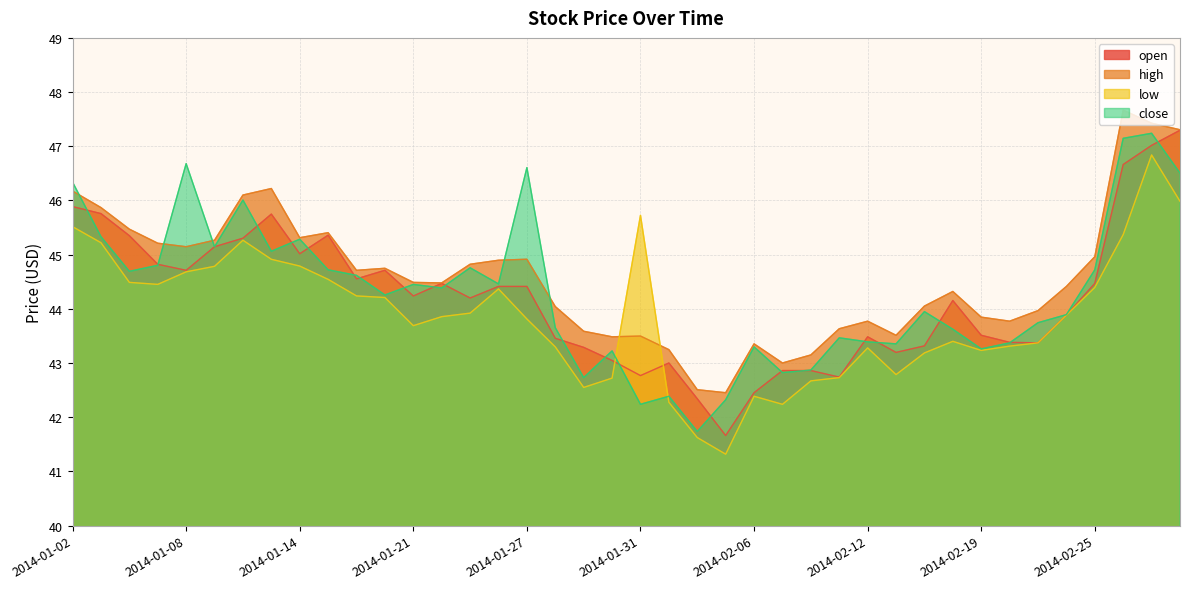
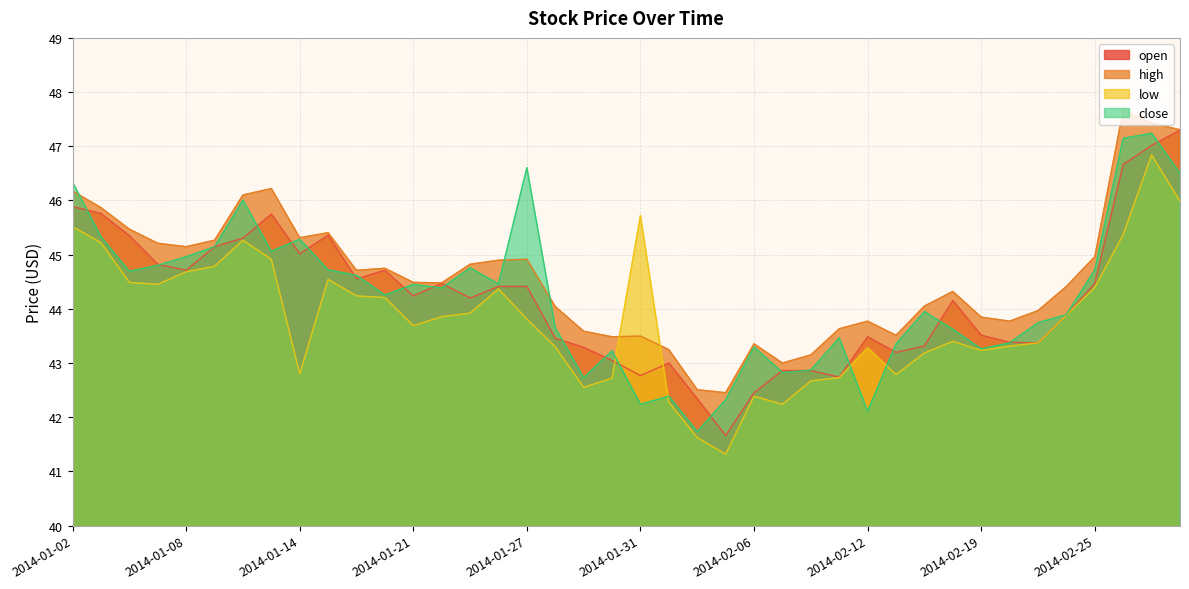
close, 2014-01-08: 46.7 -> 45.0
low, 2014-01-14: 44.8 -> 42.8
close, 2014-02-12: 43.4 -> 42.1
